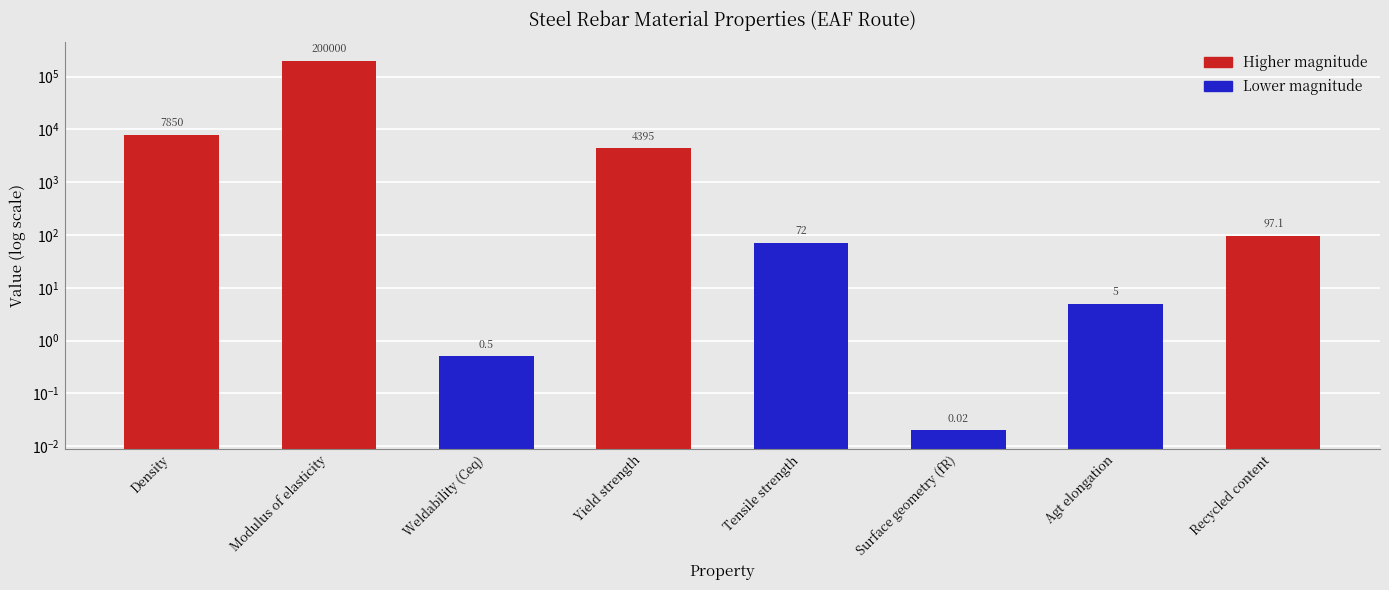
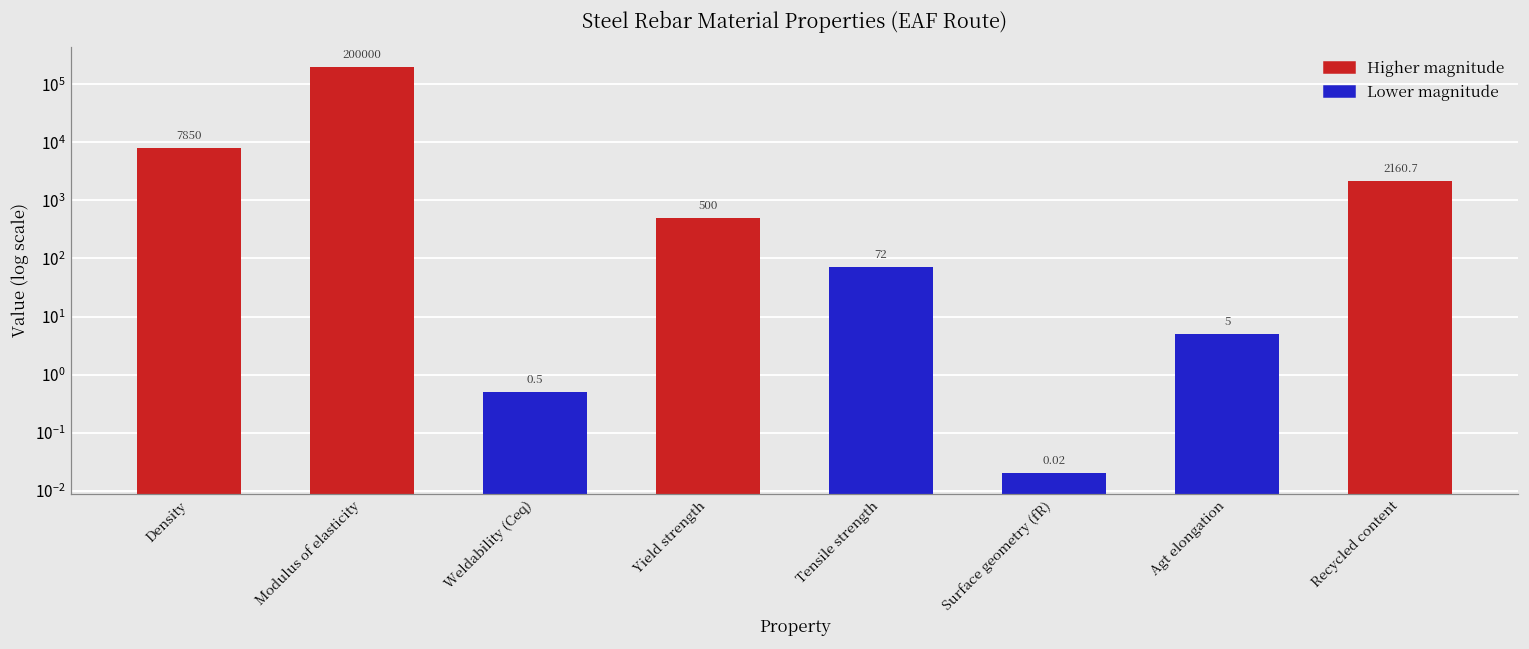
Yield strength: 4395 -> 500
Recycled content: 97.1 -> 2160.7
